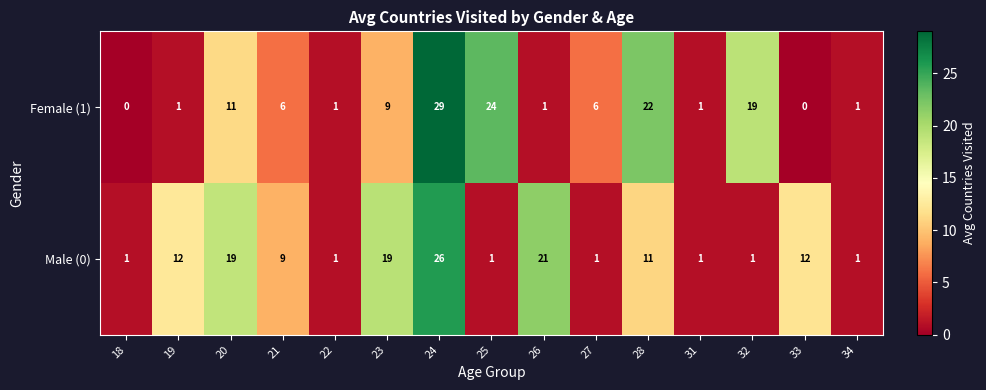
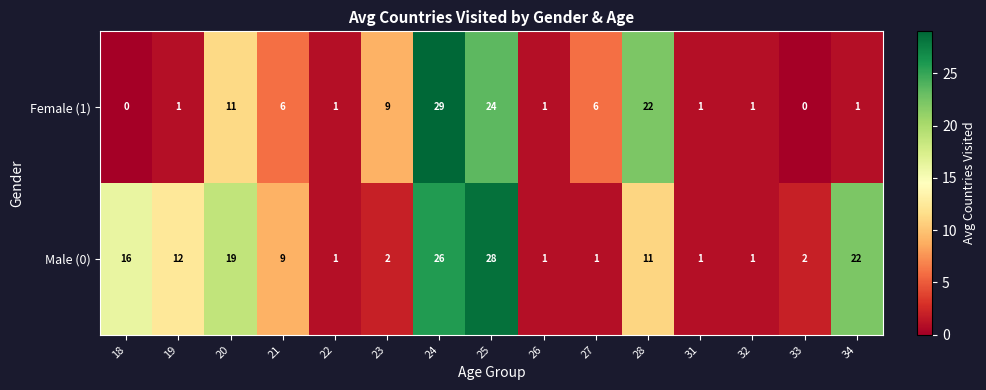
Female (1), 32: 19 -> 1
Male (0), 18: 1 -> 16
Male (0), 23: 19 -> 2
Male (0), 25: 1 -> 28
Male (0), 26: 21 -> 1
Male (0), 33: 12 -> 2
Male (0), 34: 1 -> 22
